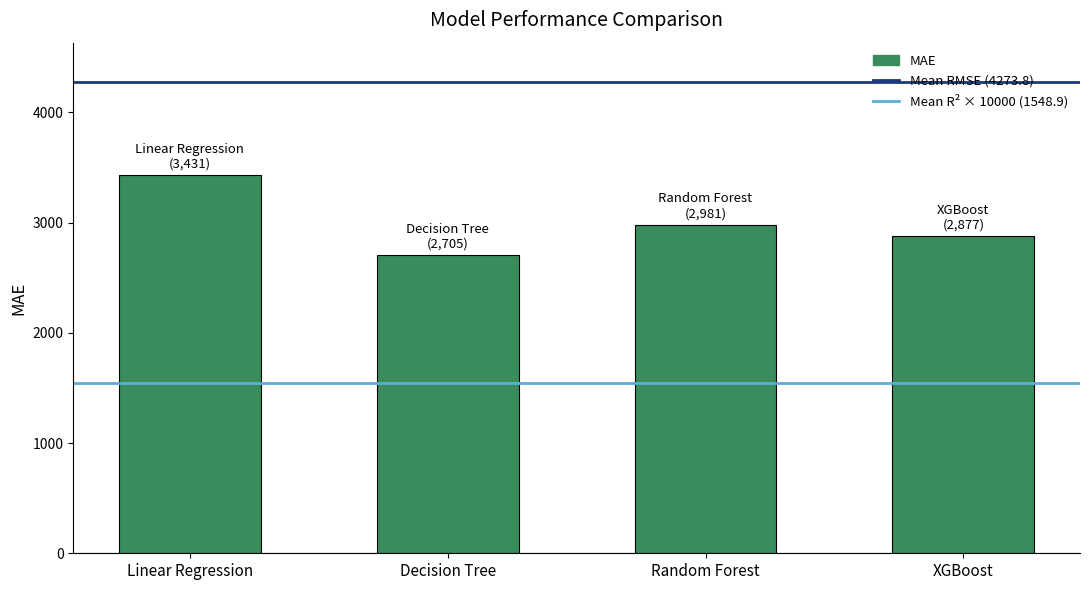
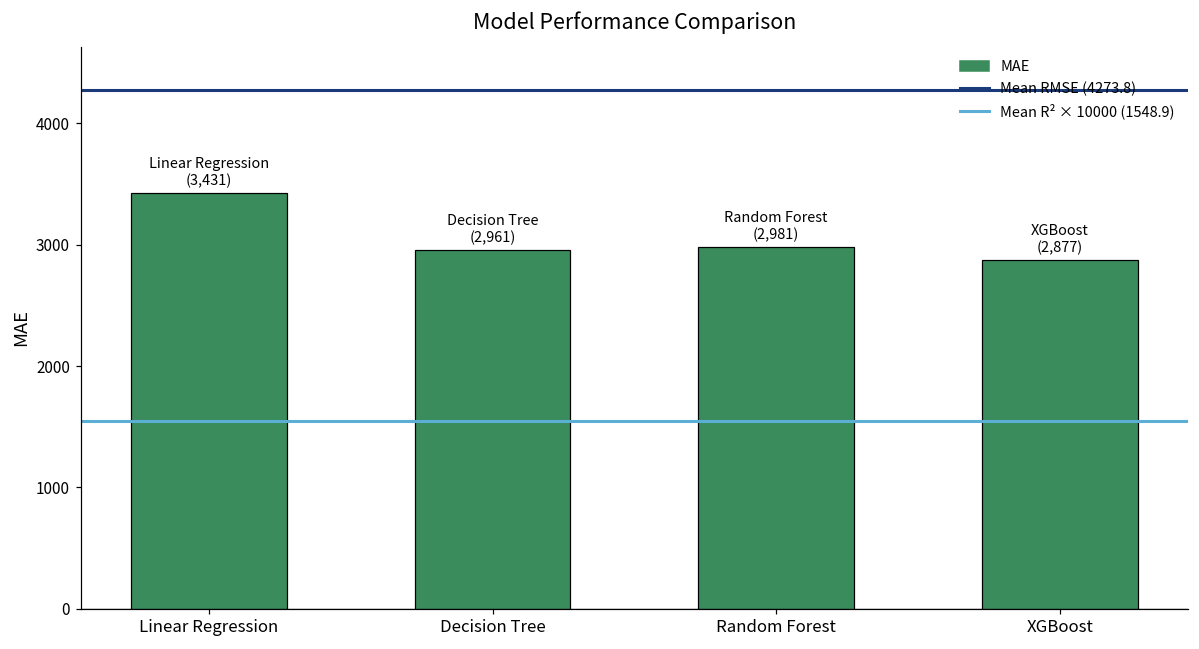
Decision Tree: (2,705) -> (2,961)
